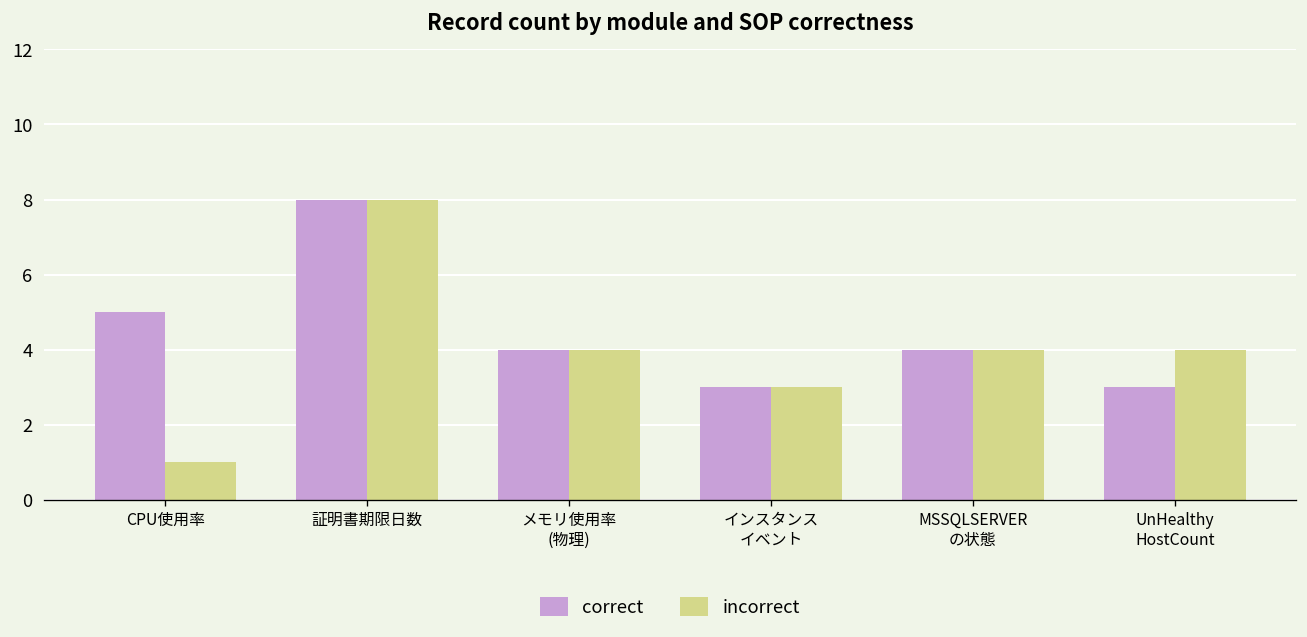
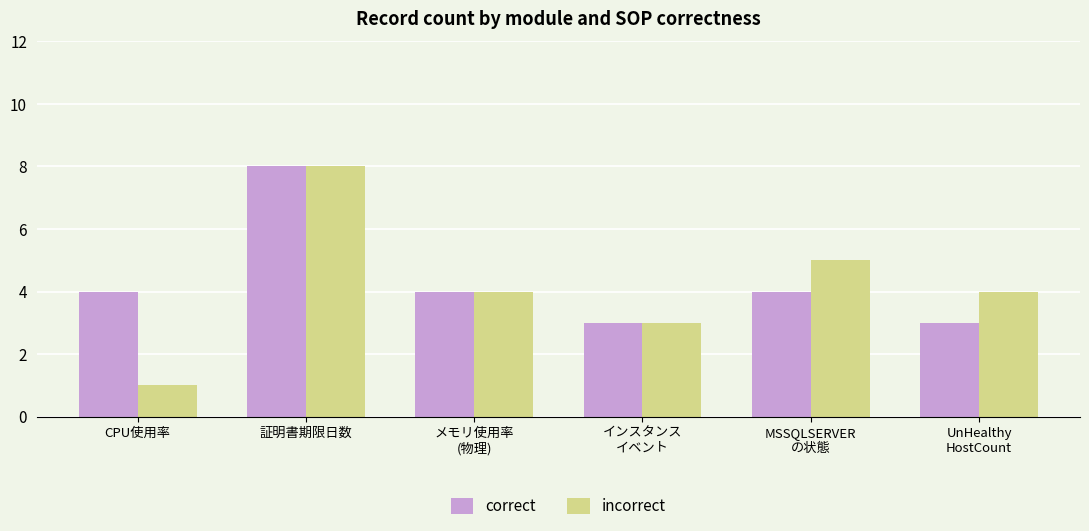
correct, CPU使用率: 5 -> 4
incorrect, MSSQLSERVER の状態: 4 -> 5
